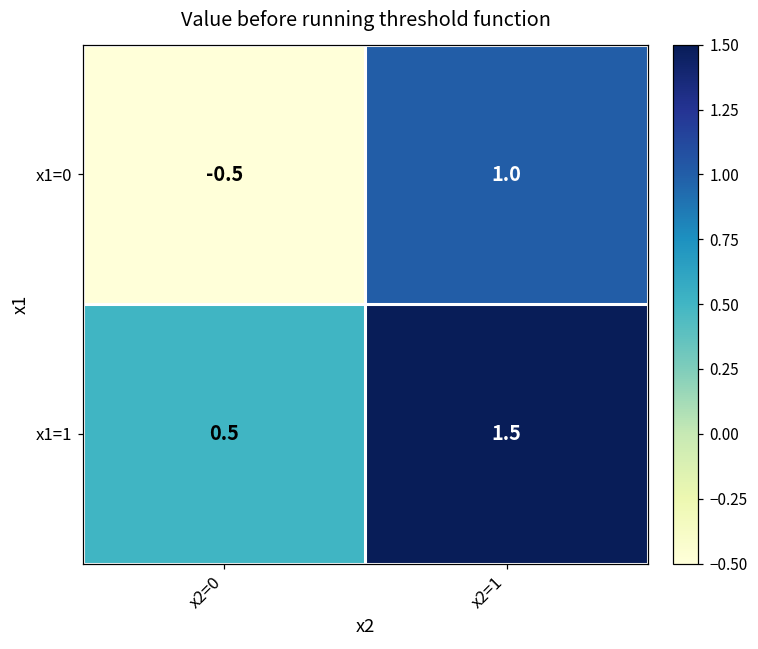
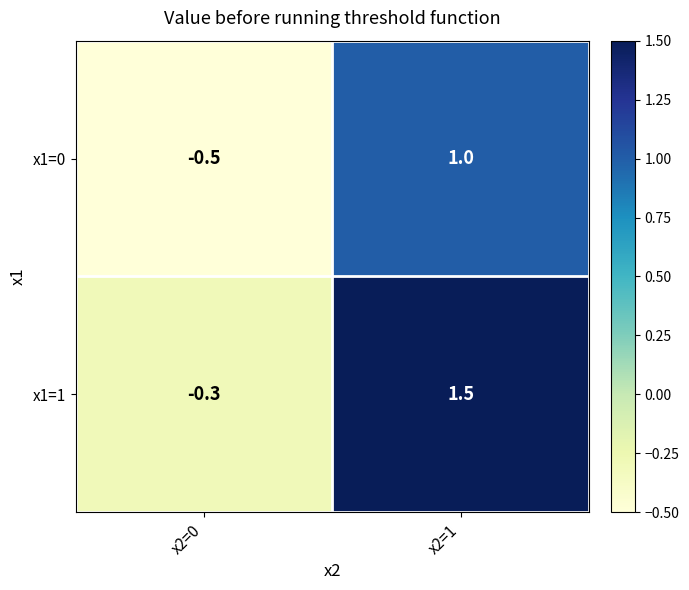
x1=1, x2=0: 0.5 -> -0.3
